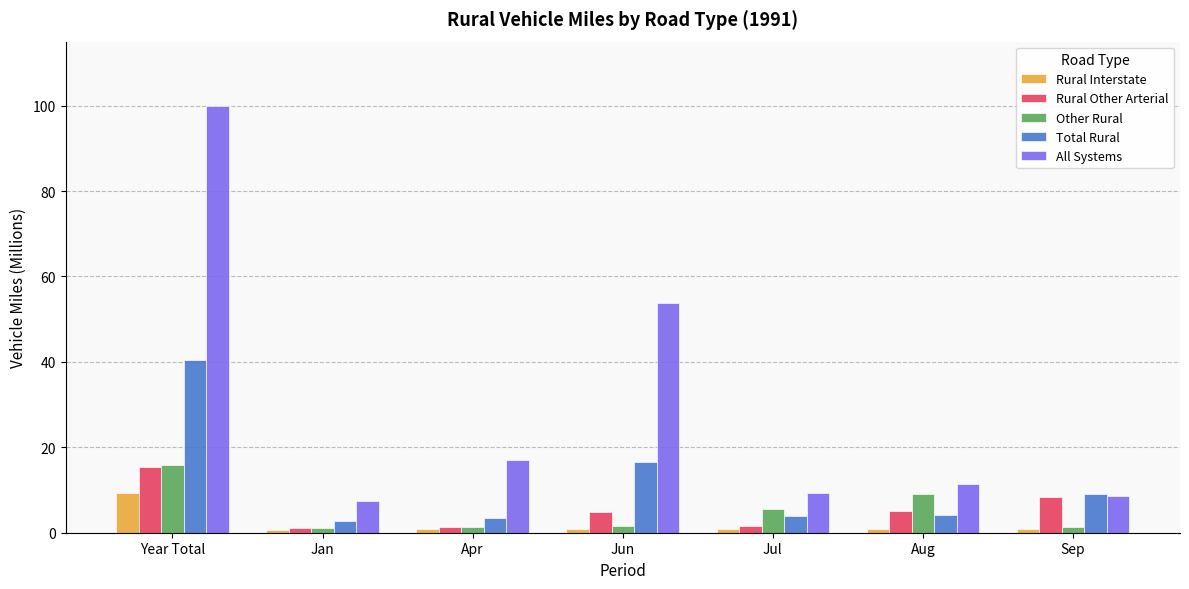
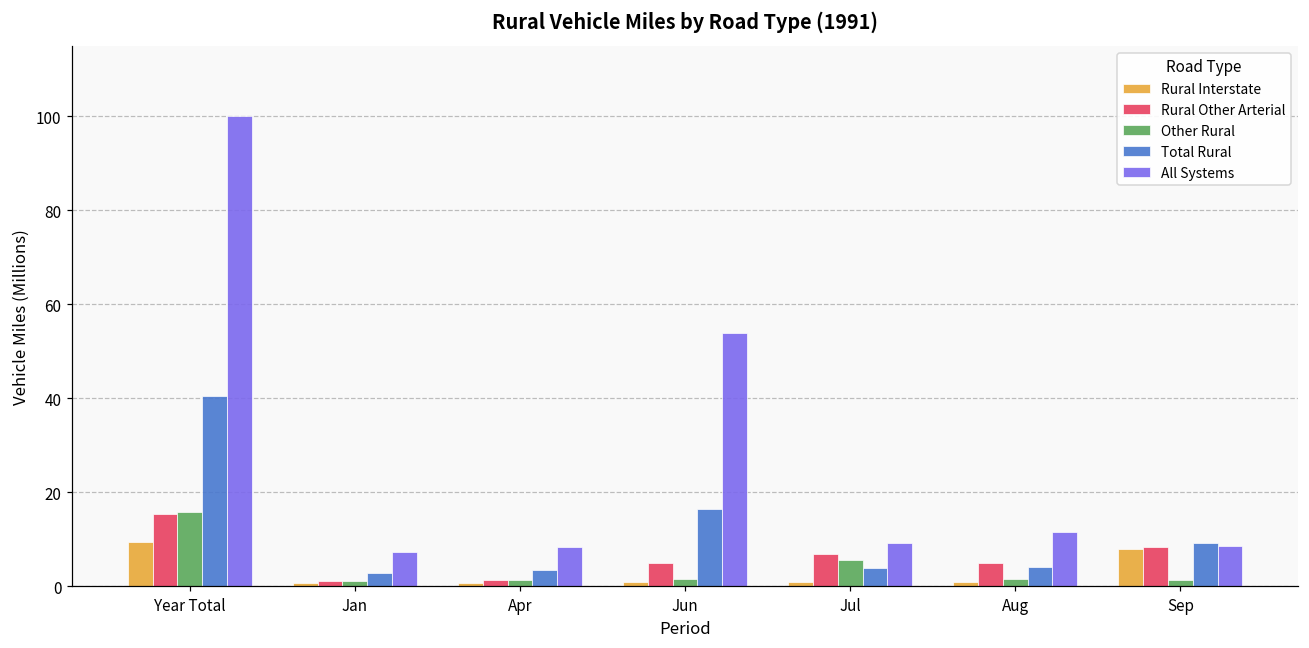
All Systems, Apr: 17 -> 8
Rural Other Arterial, Jul: 2 -> 7
Other Rural, Aug: 9 -> 1
Rural Interstate, Sep: 1 -> 8
